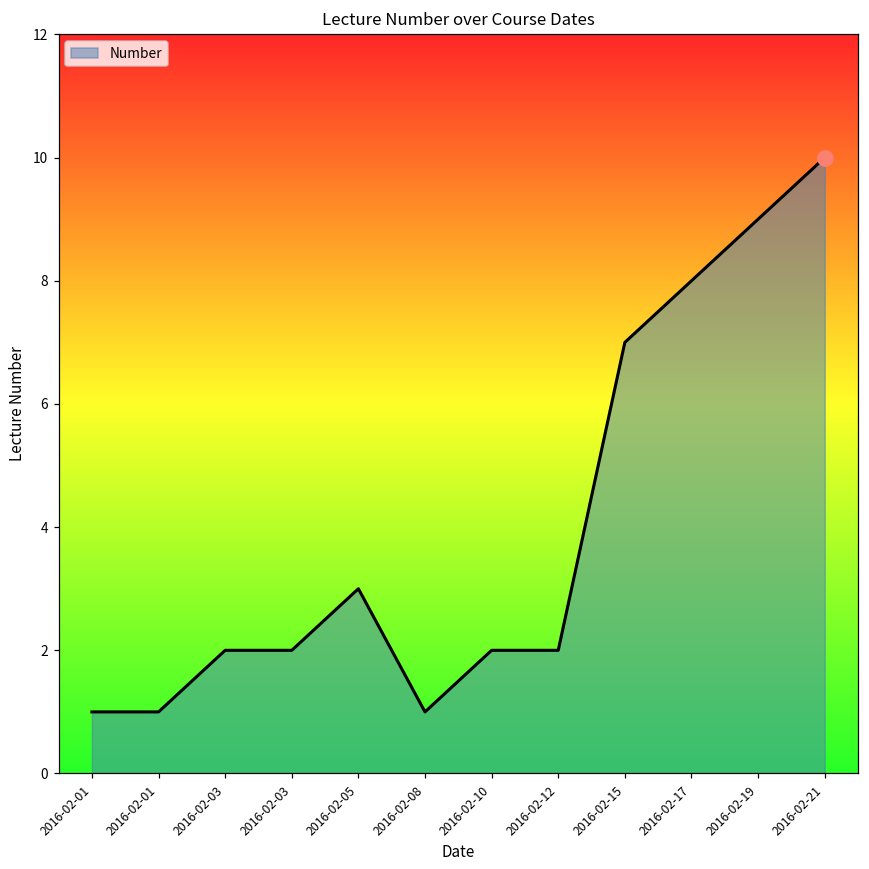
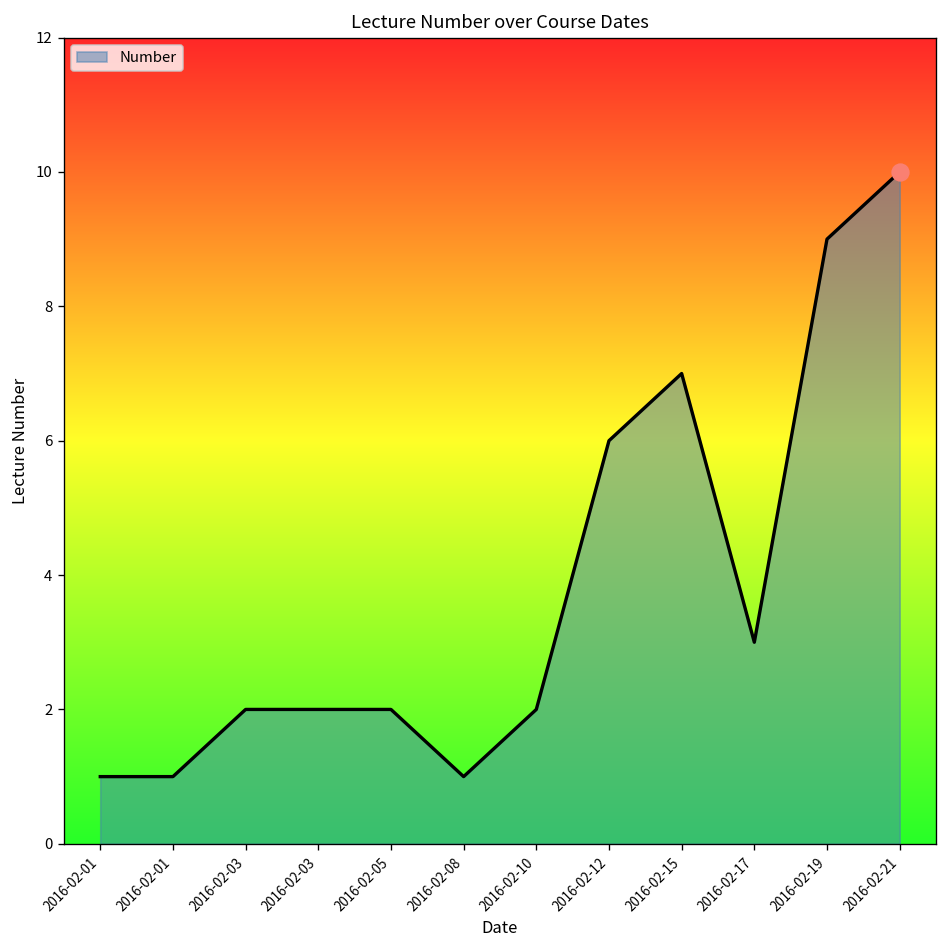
Number, 2016-02-05: 3 -> 2
Number, 2016-02-12: 2 -> 6
Number, 2016-02-17: 8 -> 3
